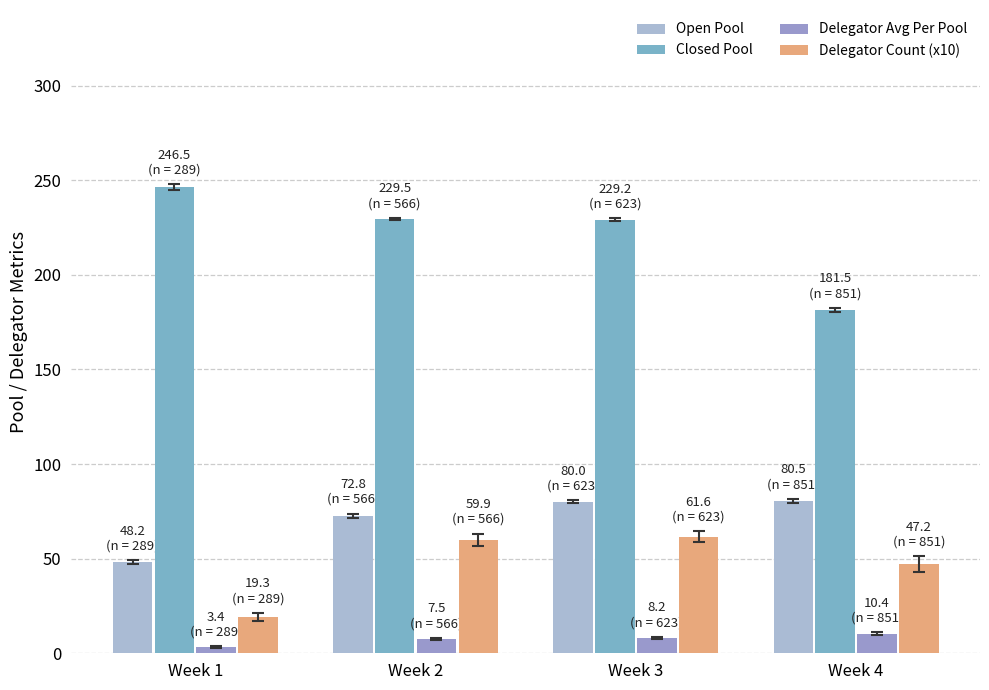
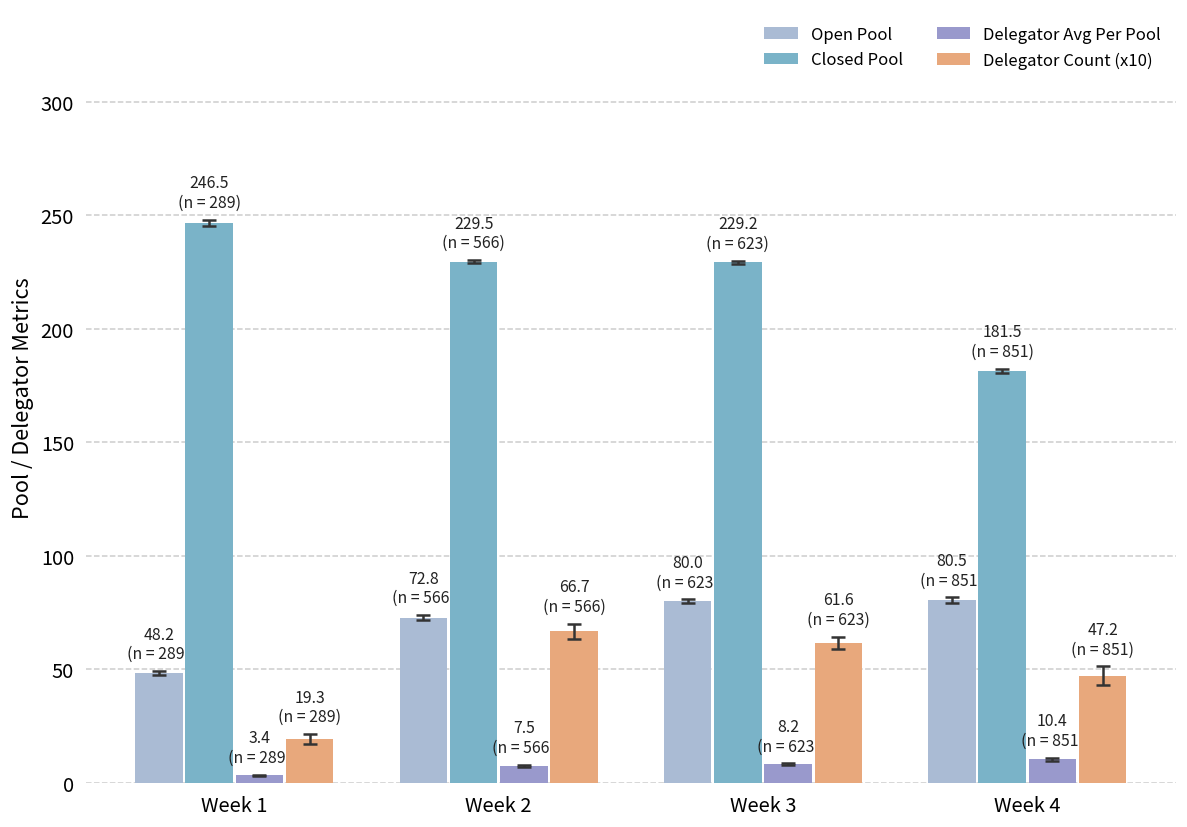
Delegator Count (x10), Week 2: 59.9 -> 66.7
